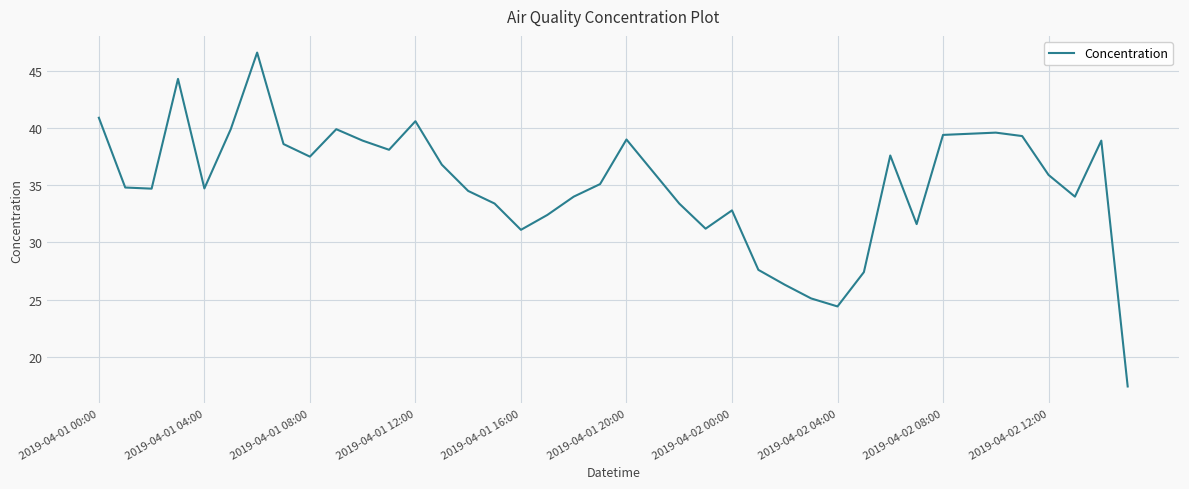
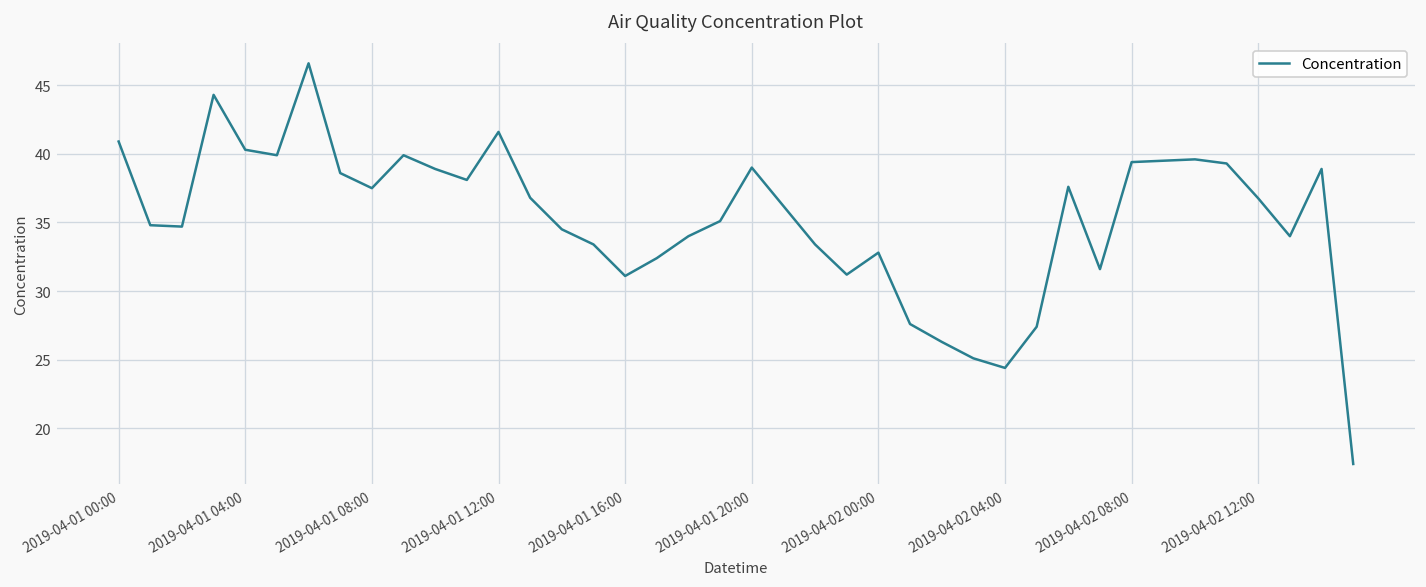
2019-04-01 04:00: 34.7 -> 40.3
2019-04-01 12:00: 40.6 -> 41.6
2019-04-02 12:00: 35.9 -> 36.8
